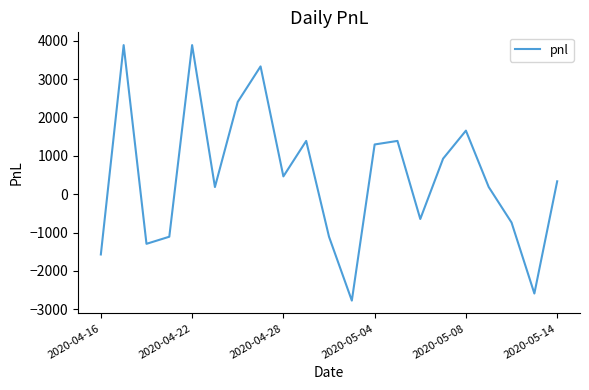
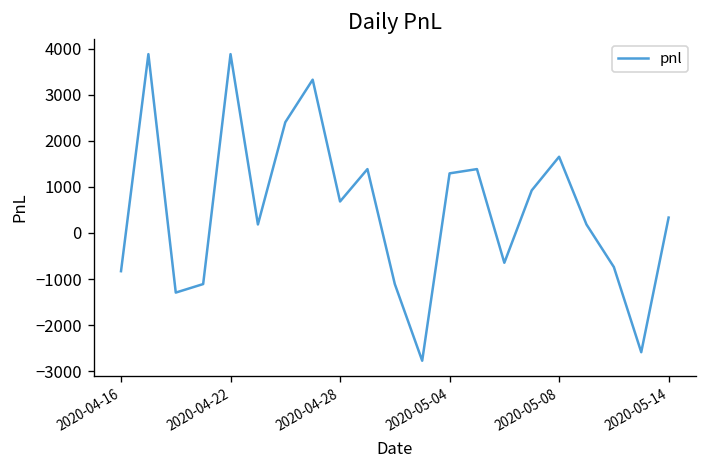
2020-04-16: -1600 -> -800
2020-04-28: 500 -> 700
